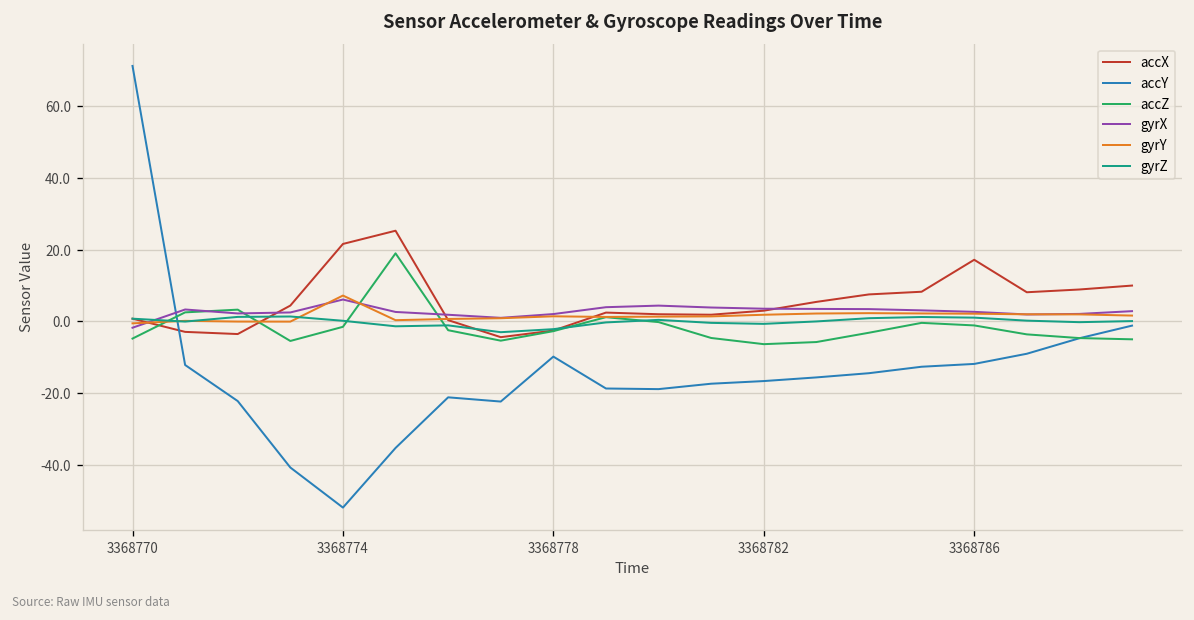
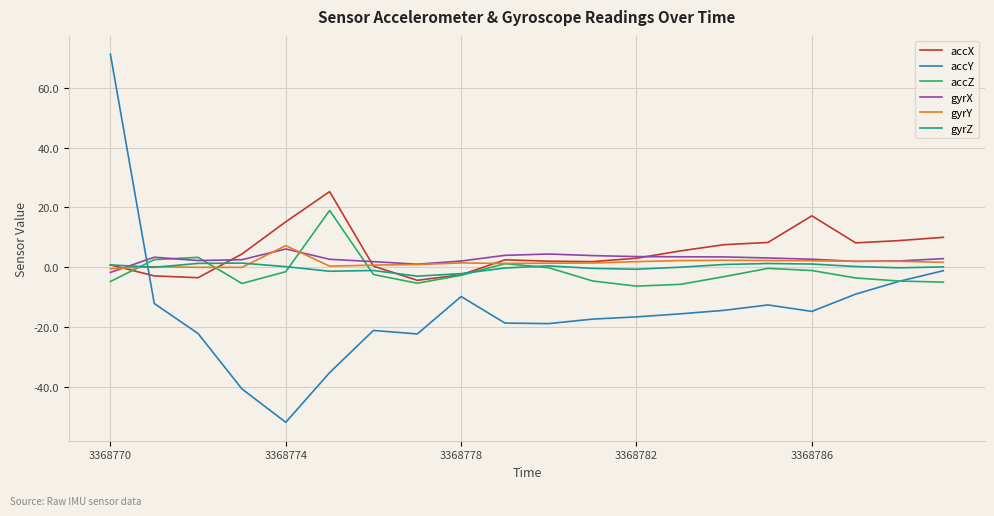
accX, 3368774: 22 -> 15
accY, 3368786: -12 -> -15
